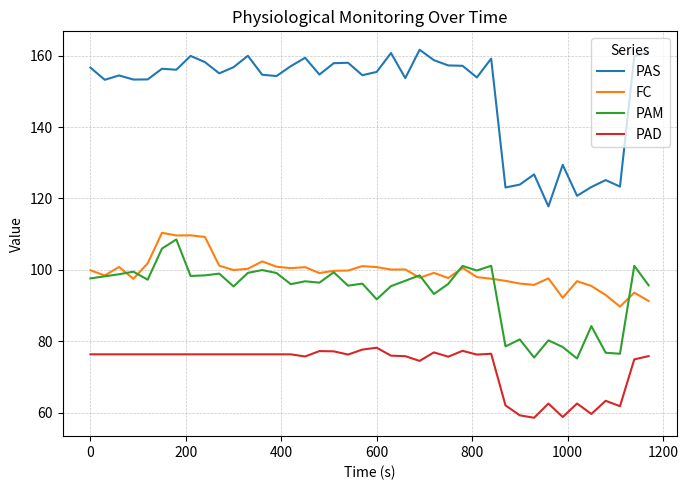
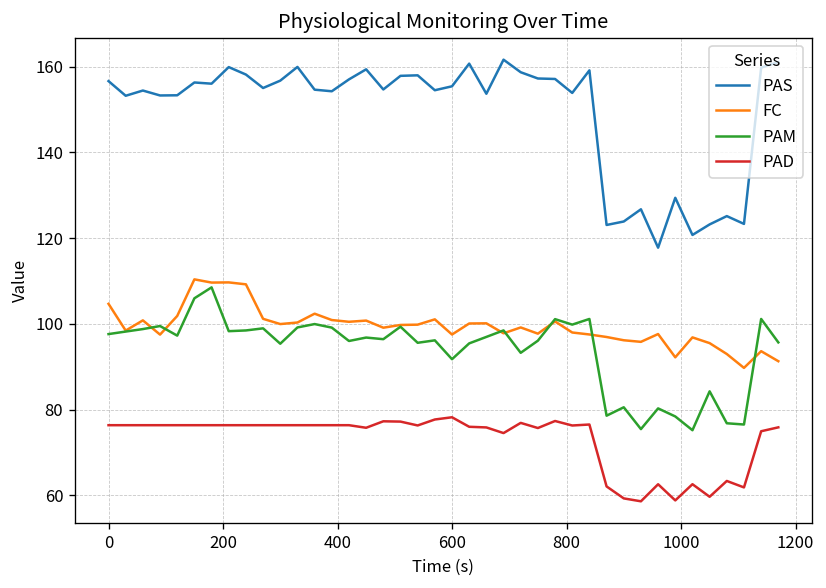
FC, 0: 100 -> 105
FC, 600: 101 -> 98
